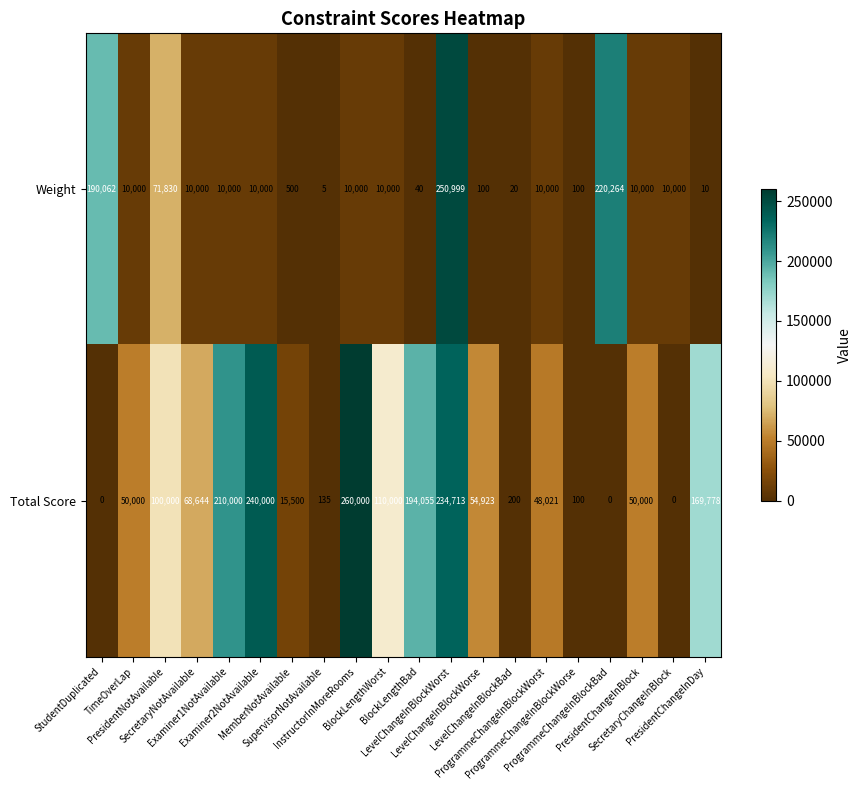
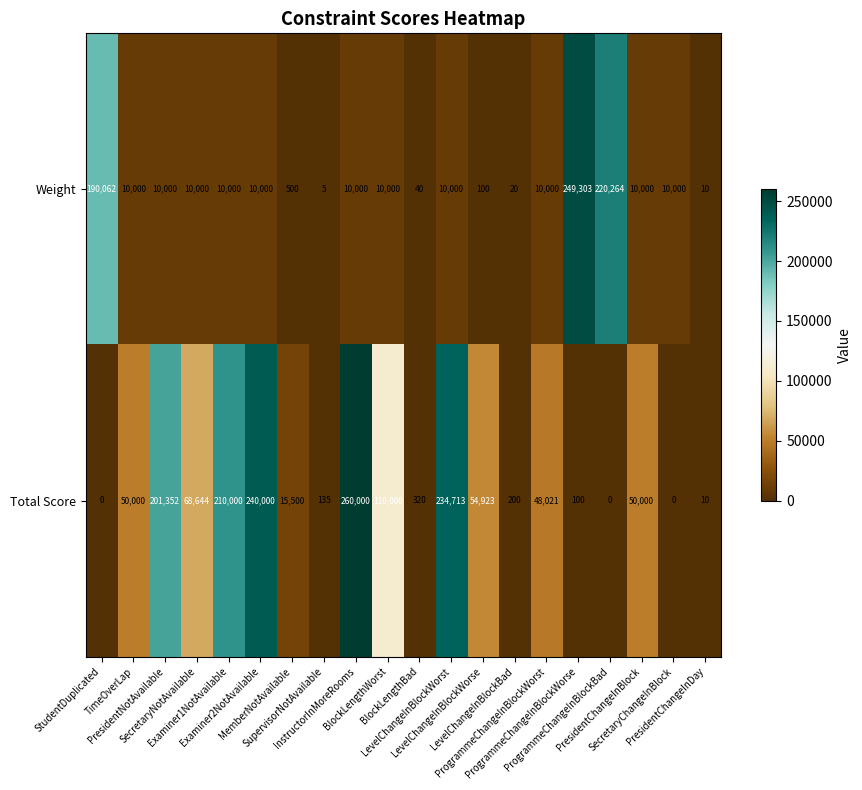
Weight, PresidentNotAvailable: 71,830 -> 10,000
Weight, LevelChangeInBlockWorst: 250,999 -> 10,000
Weight, ProgrammeChangeInBlockWorse: 100 -> 249,303
Total Score, PresidentNotAvailable: 100,000 -> 201,352
Total Score, BlockLengthBad: 194,055 -> 320
Total Score, PresidentChangeInDay: 169,778 -> 10
